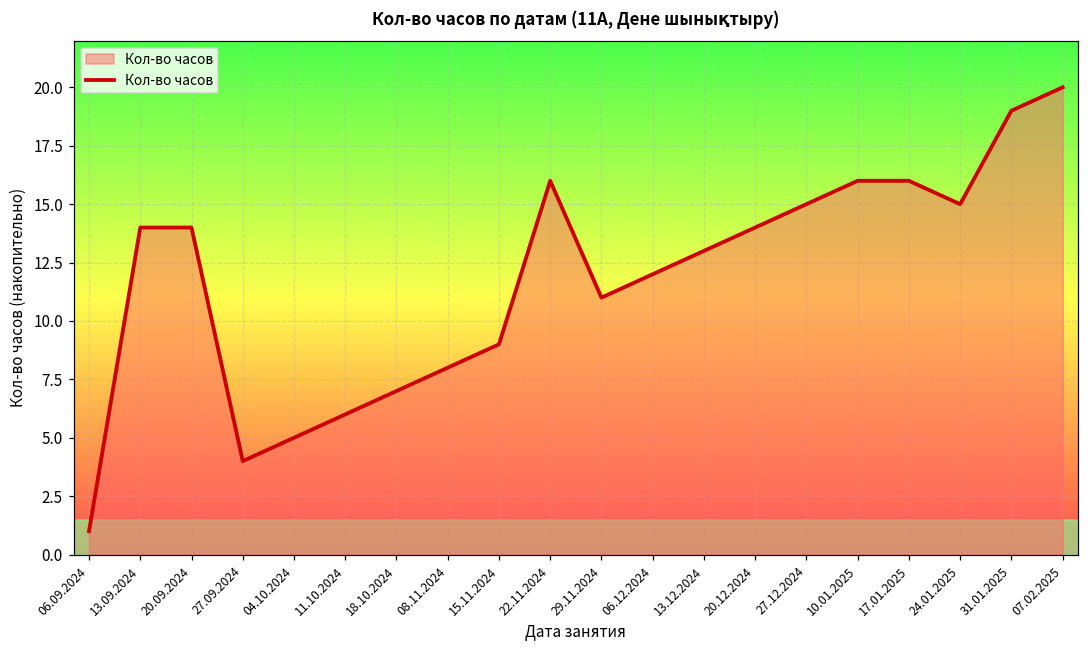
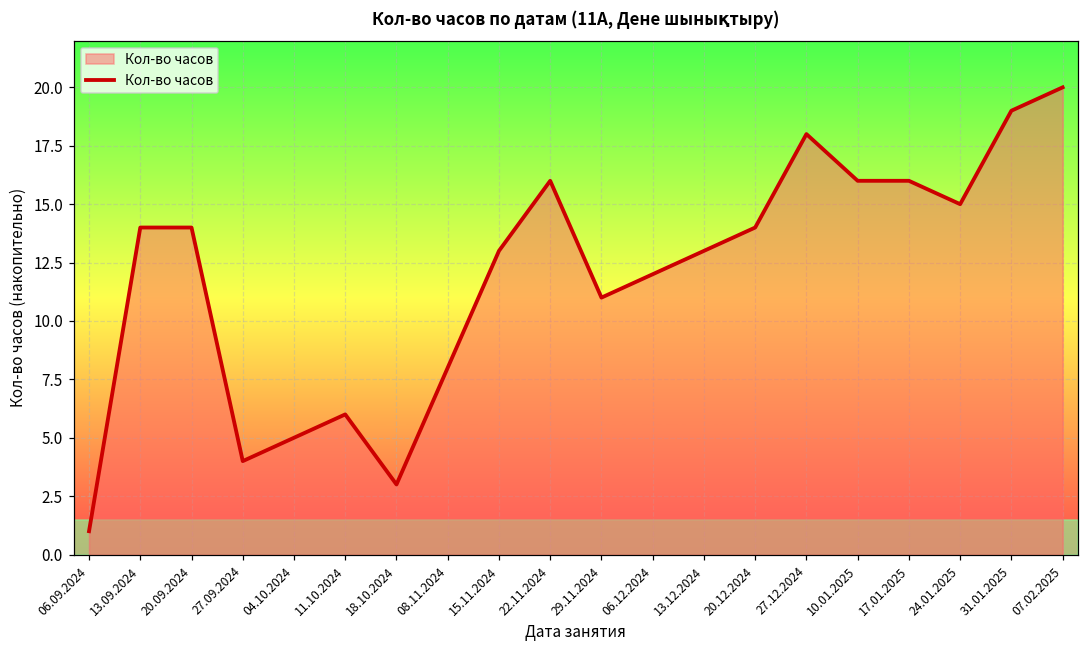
18.10.2024: 7 -> 3
15.11.2024: 9 -> 13
27.12.2024: 15 -> 18
